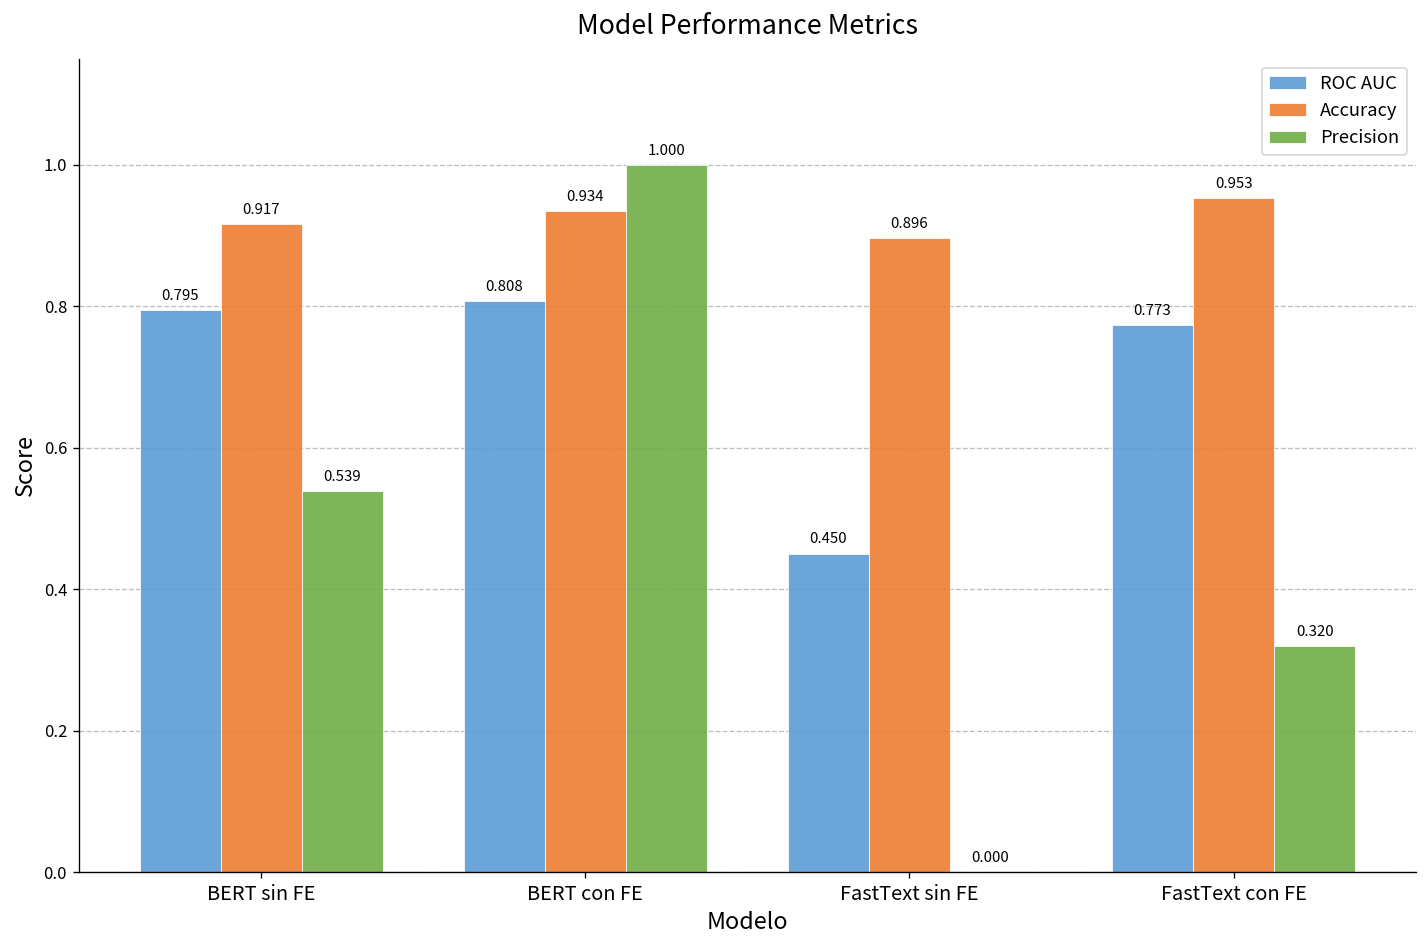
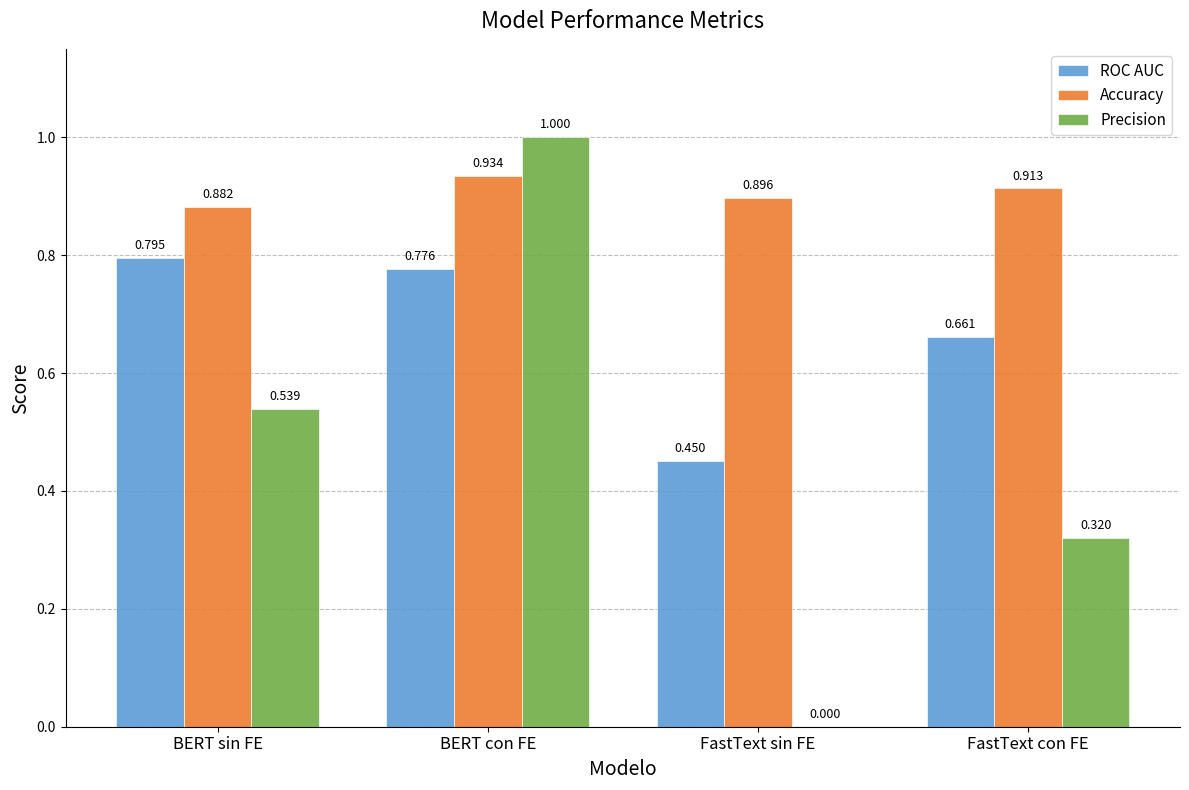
Accuracy, BERT sin FE: 0.917 -> 0.882
ROC AUC, BERT con FE: 0.808 -> 0.776
ROC AUC, FastText con FE: 0.773 -> 0.661
Accuracy, FastText con FE: 0.953 -> 0.913
